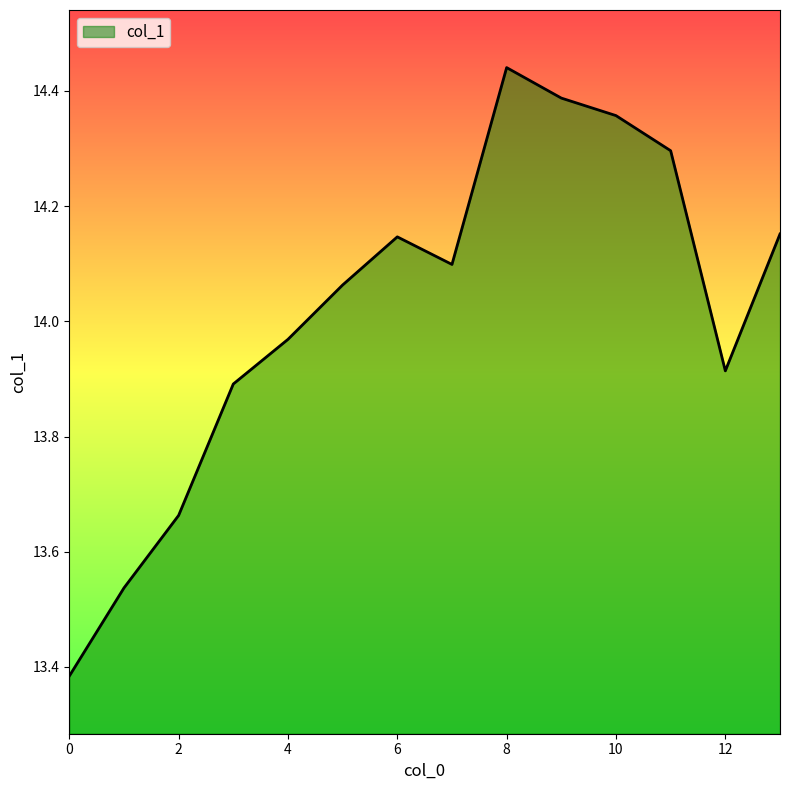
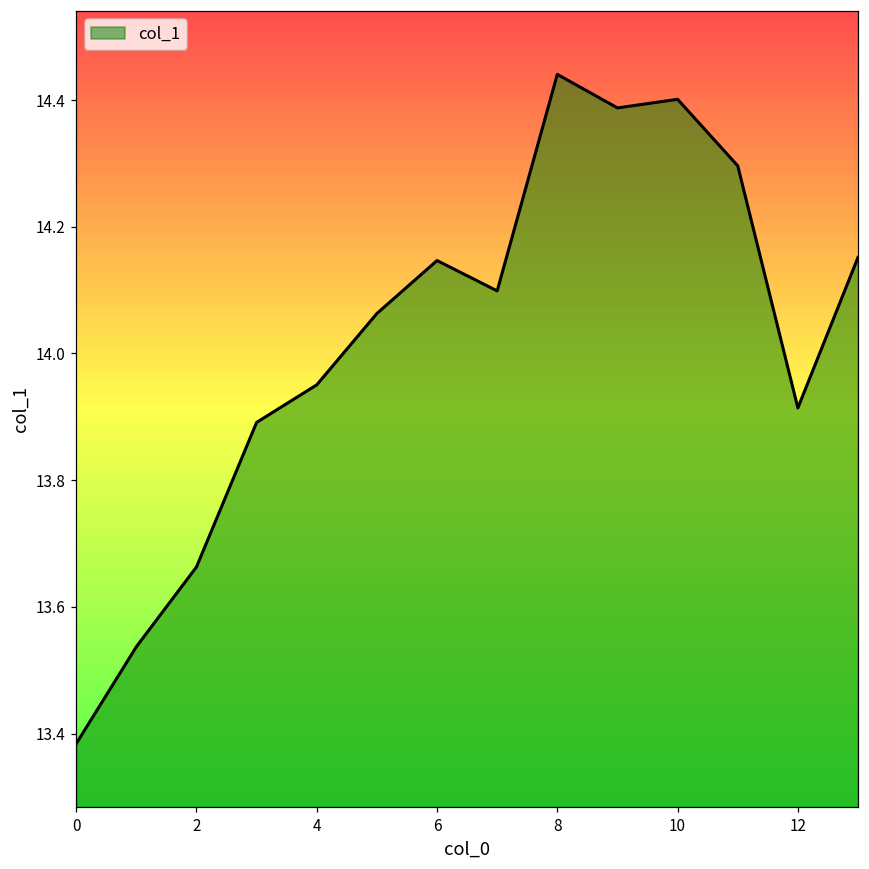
4: 13.97 -> 13.95
10: 14.36 -> 14.40
